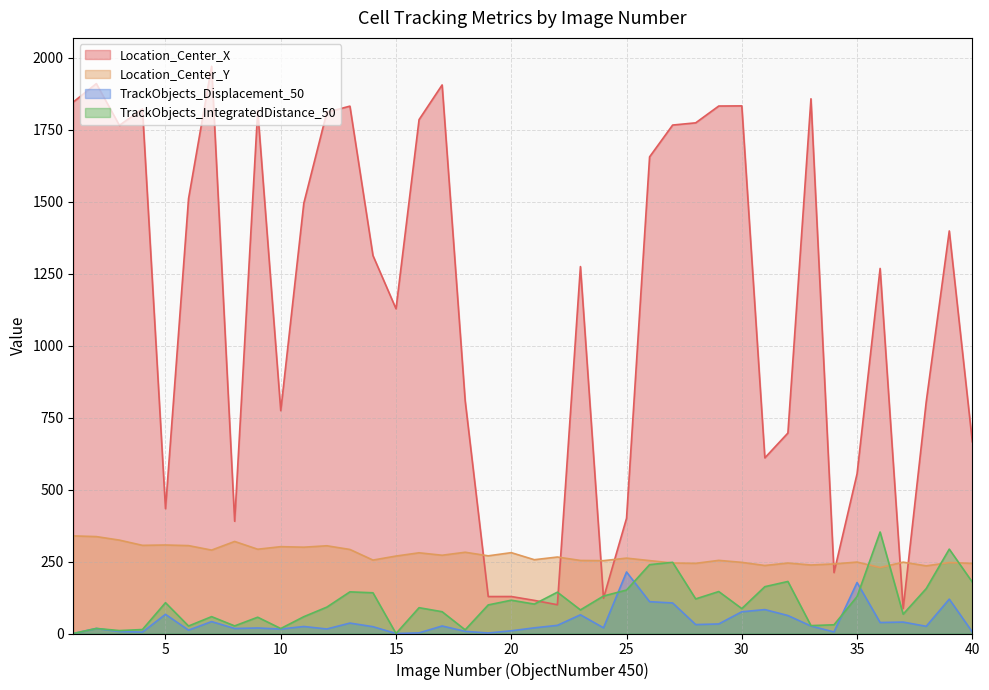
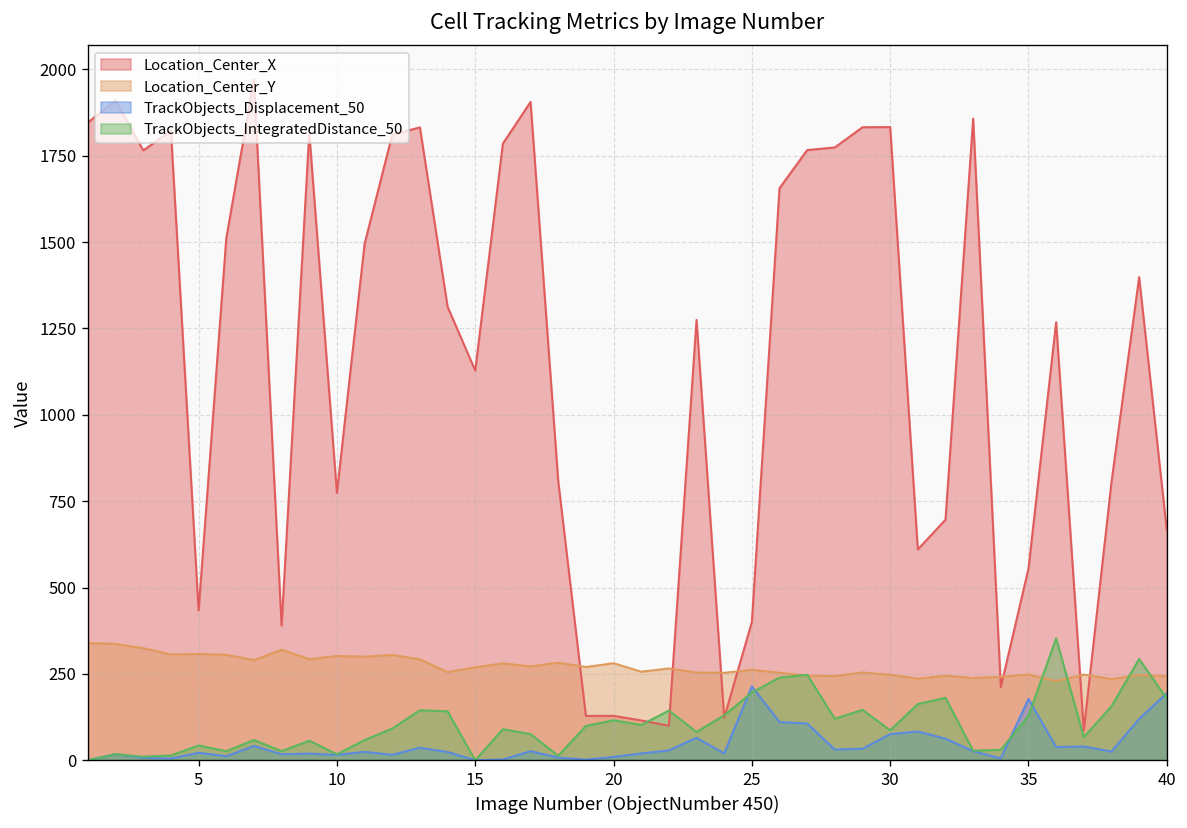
TrackObjects_Displacement_50, 5: 70 -> 20
TrackObjects_IntegratedDistance_50, 5: 110 -> 40
TrackObjects_IntegratedDistance_50, 25: 150 -> 200
TrackObjects_Displacement_50, 40: 10 -> 190
